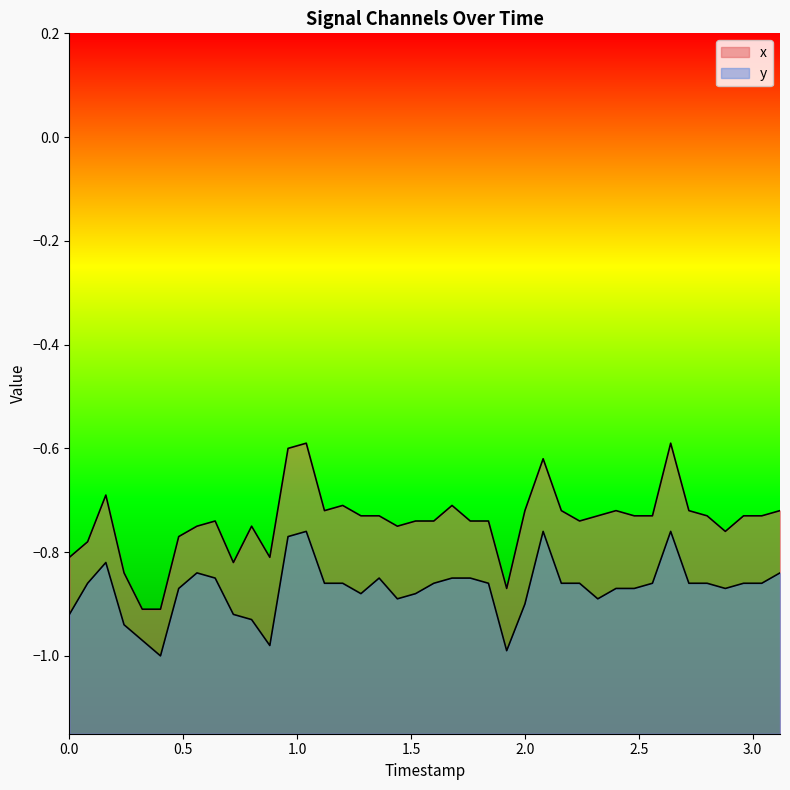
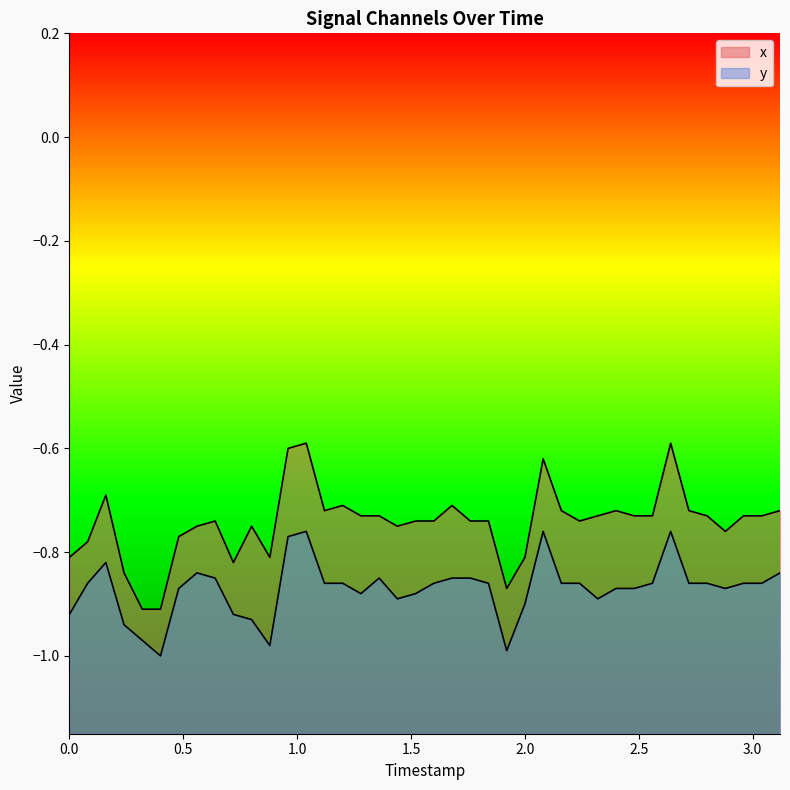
x, 2.0: -0.72 -> -0.81
